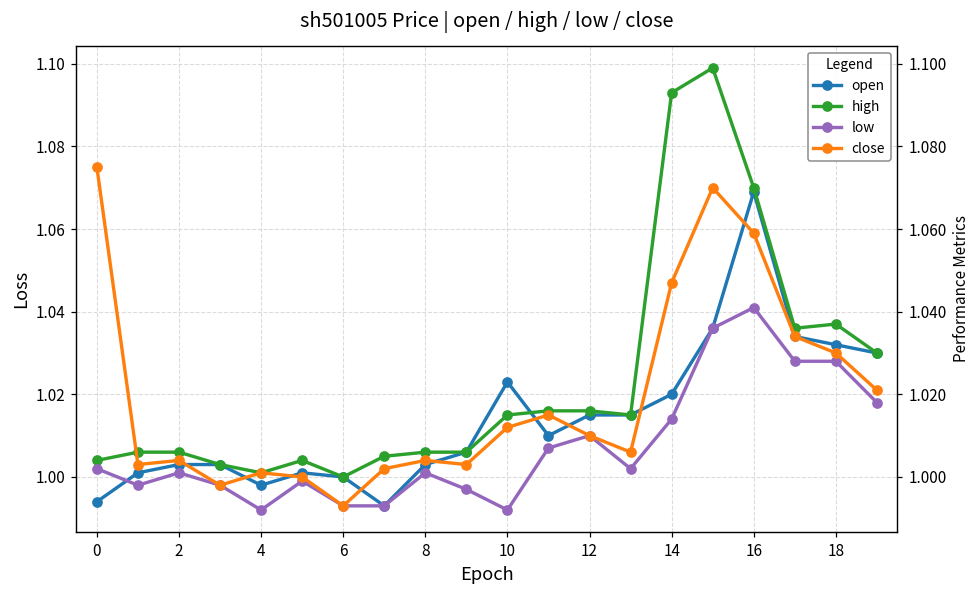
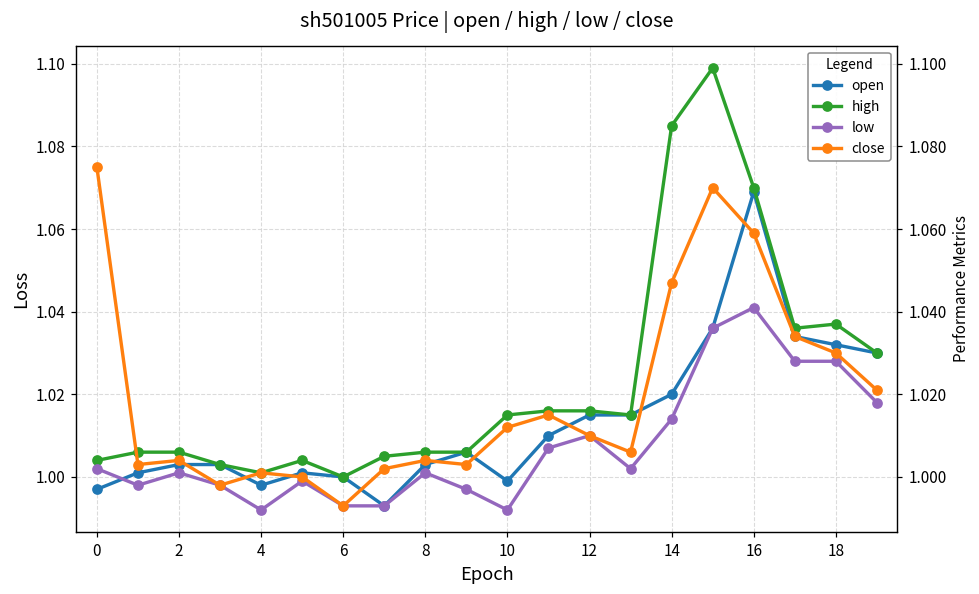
open, 0: 0.994 -> 0.997
open, 10: 1.023 -> 0.999
high, 14: 1.093 -> 1.085
